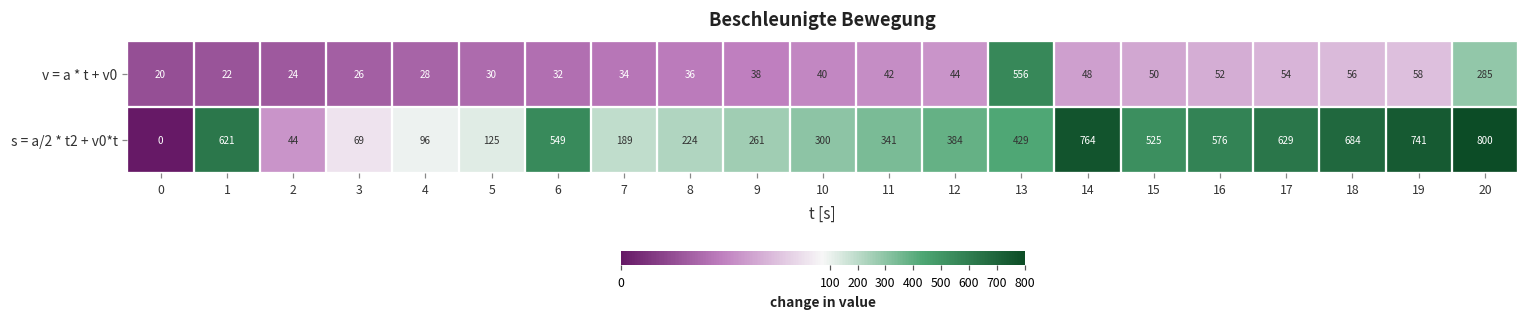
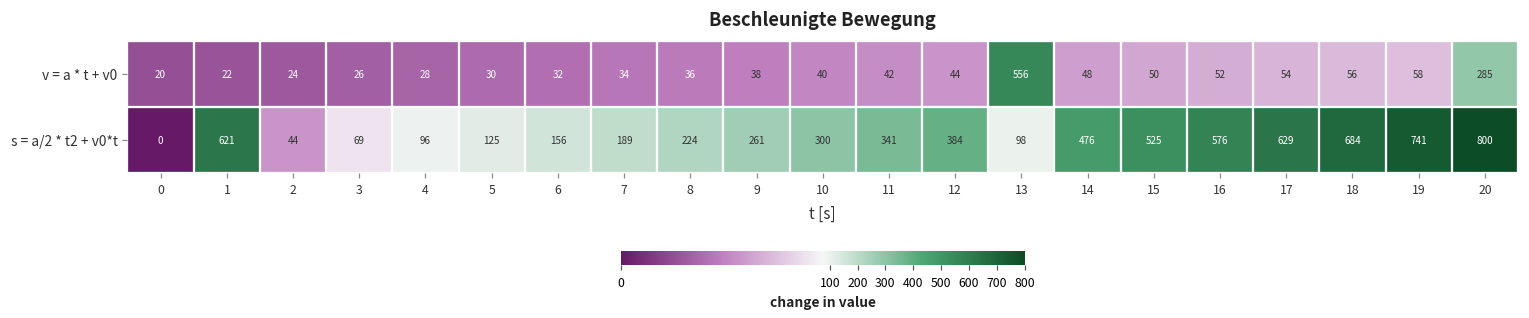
s = a/2 * t2 + v0*t, 6: 549 -> 156
s = a/2 * t2 + v0*t, 13: 429 -> 98
s = a/2 * t2 + v0*t, 14: 764 -> 476
